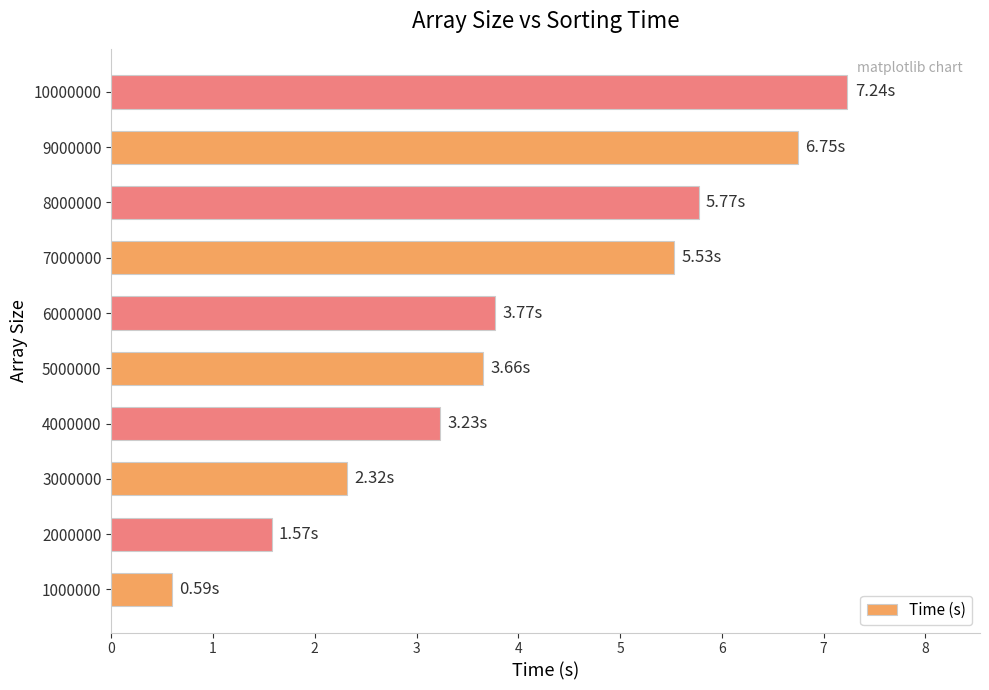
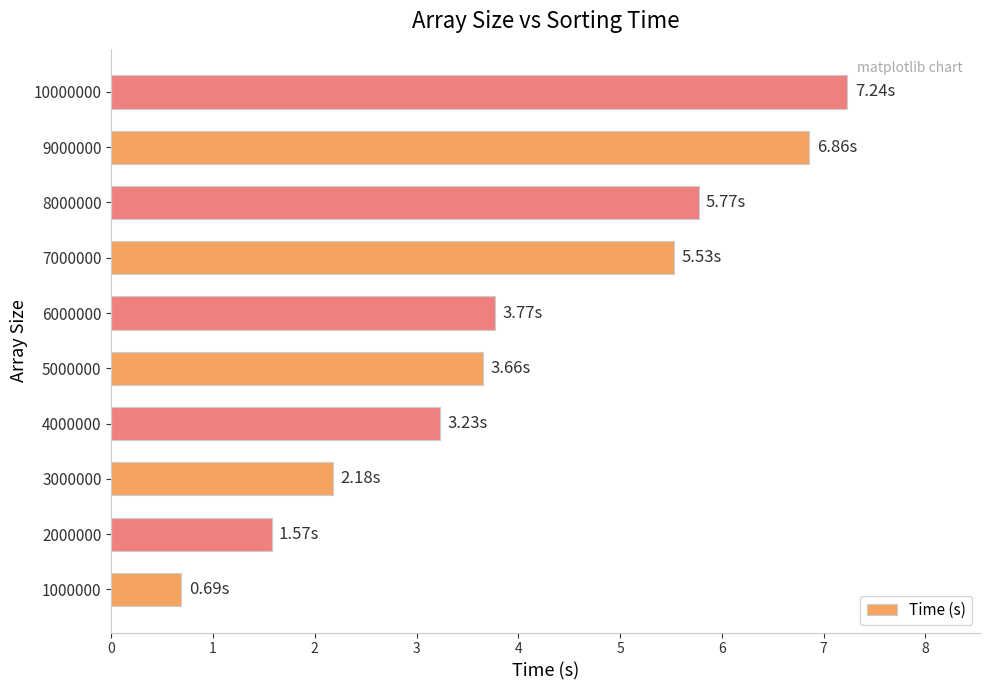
9000000: 6.75s -> 6.86s
3000000: 2.32s -> 2.18s
1000000: 0.59s -> 0.69s
